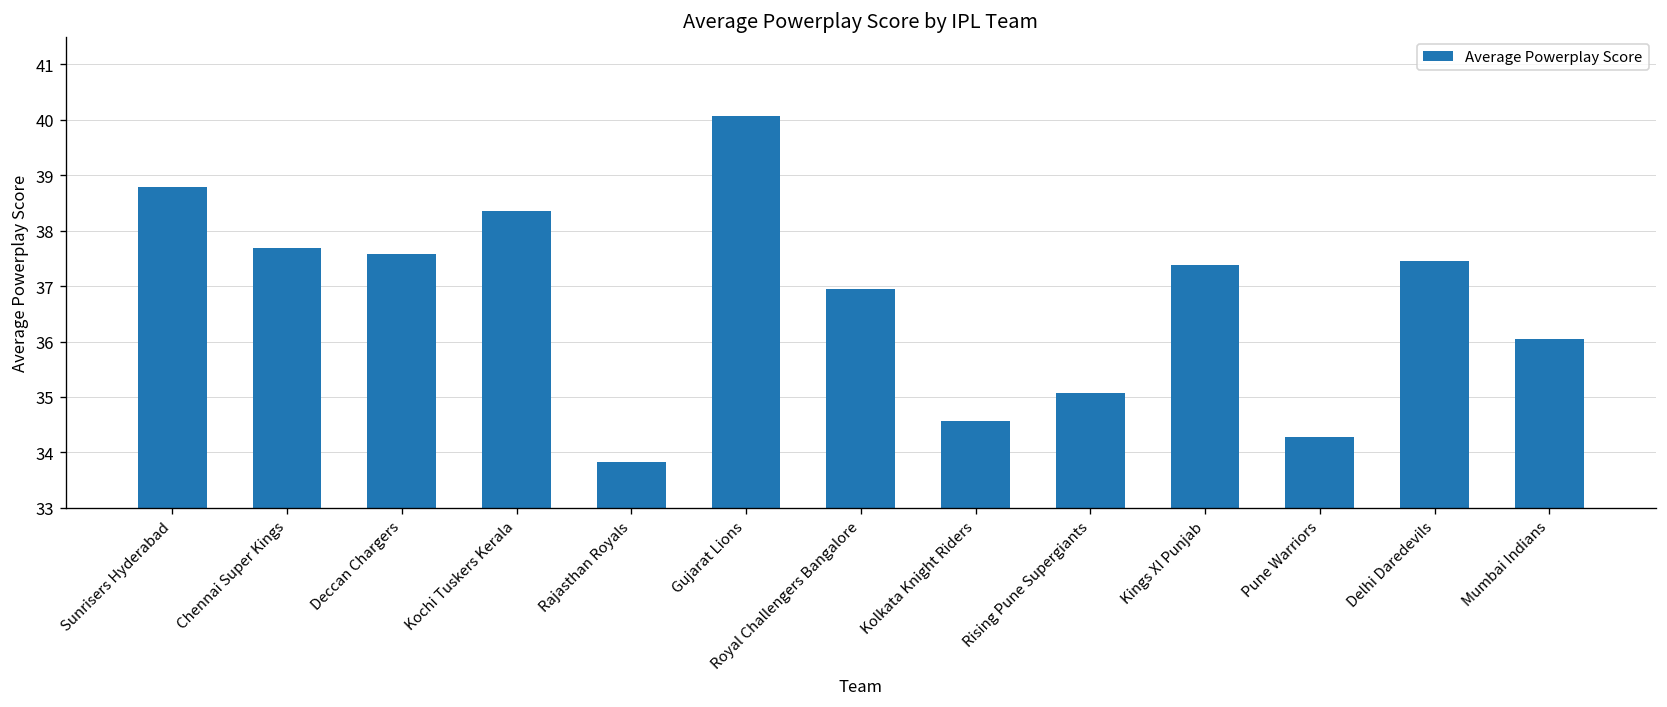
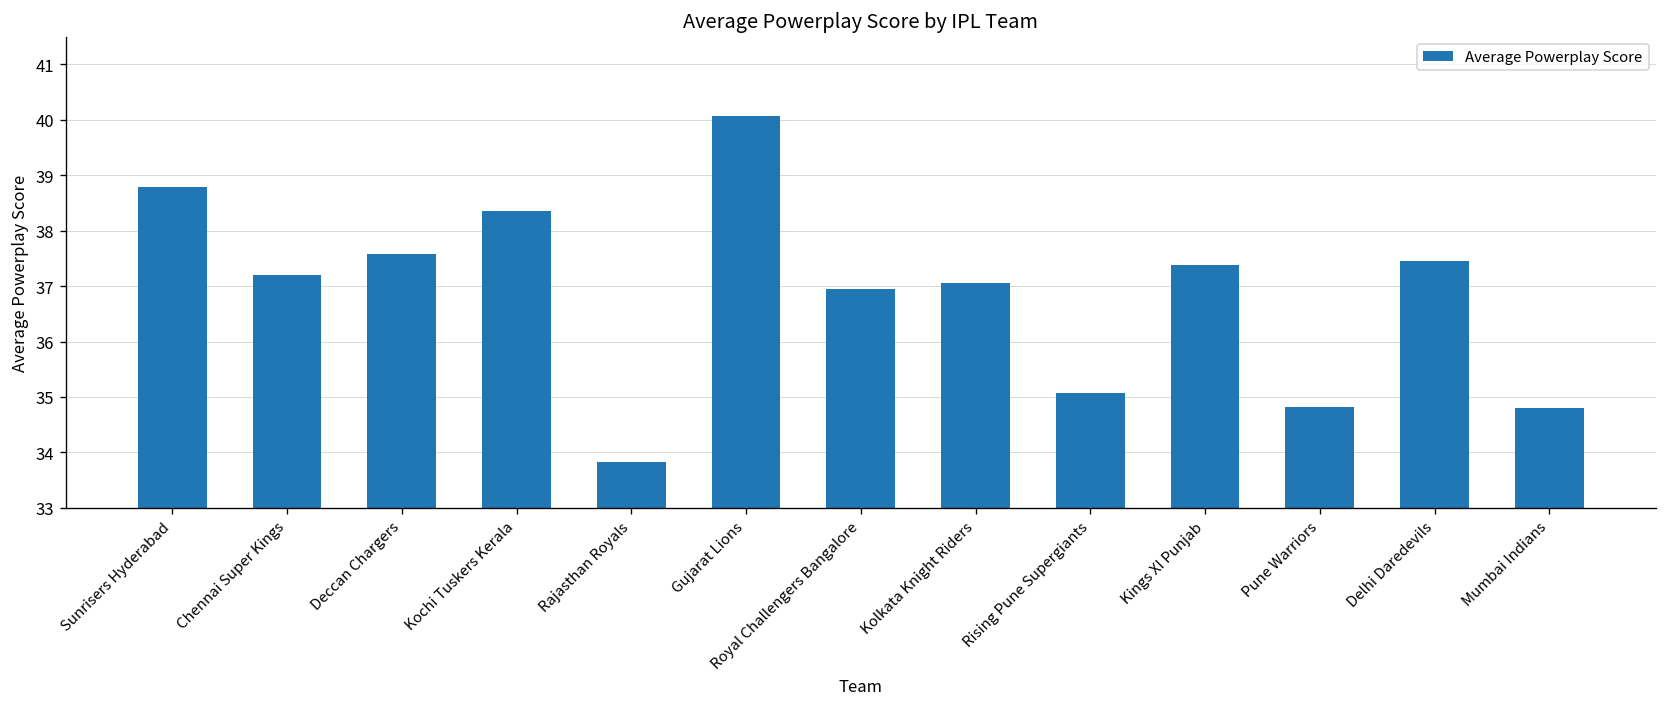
Chennai Super Kings: 37.7 -> 37.2
Kolkata Knight Riders: 34.6 -> 37.1
Pune Warriors: 34.3 -> 34.8
Mumbai Indians: 36.1 -> 34.8
